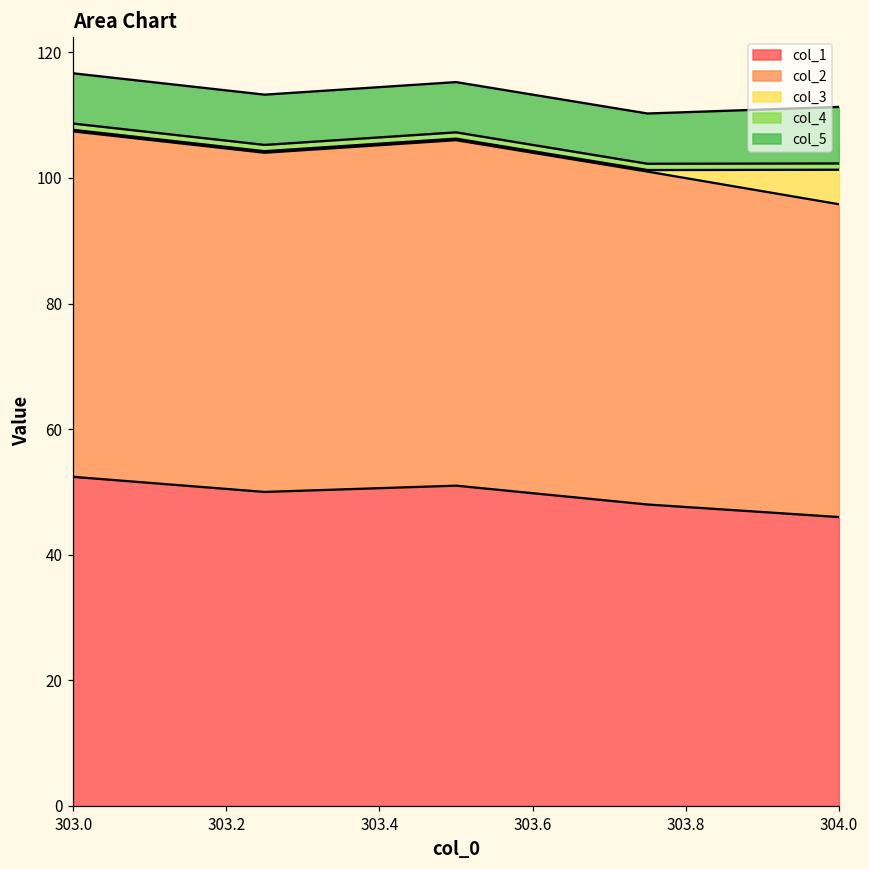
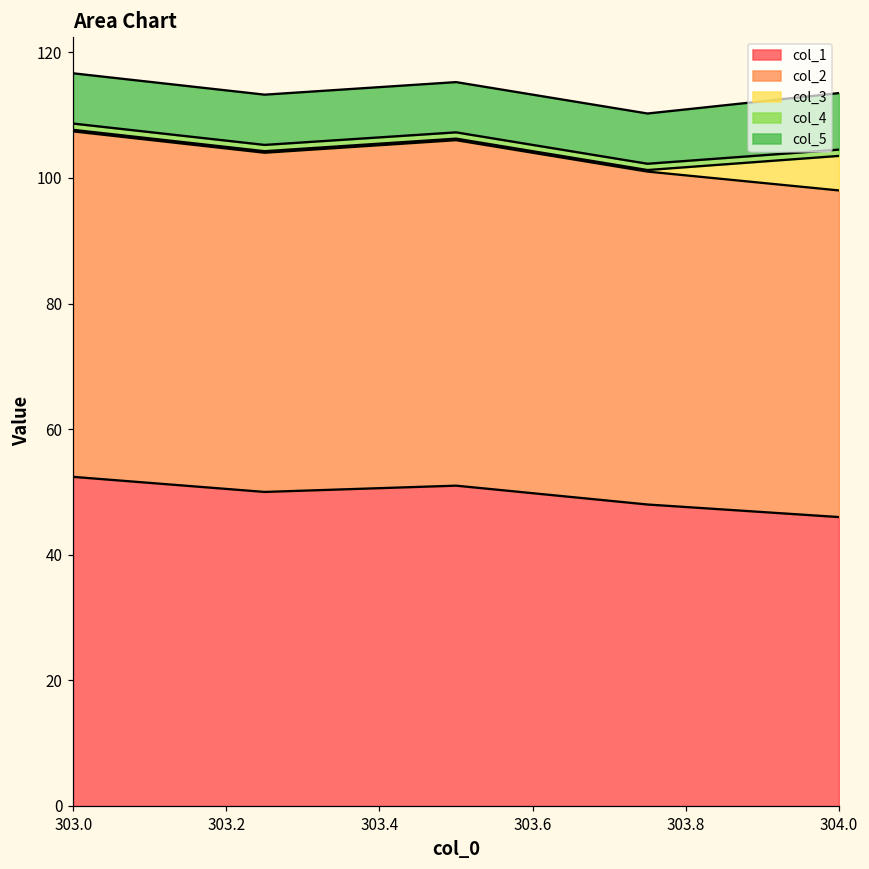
col_2, 304.0: 50 -> 52
